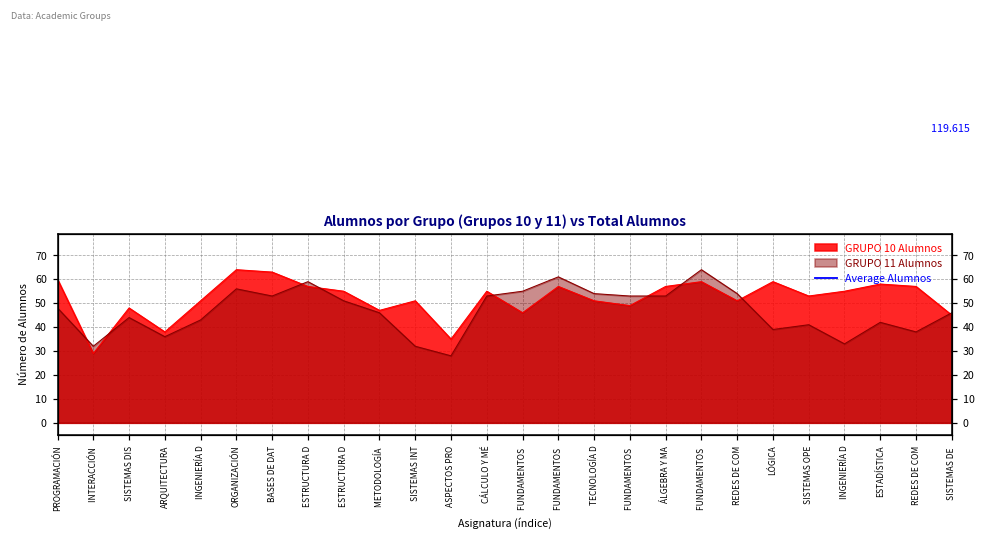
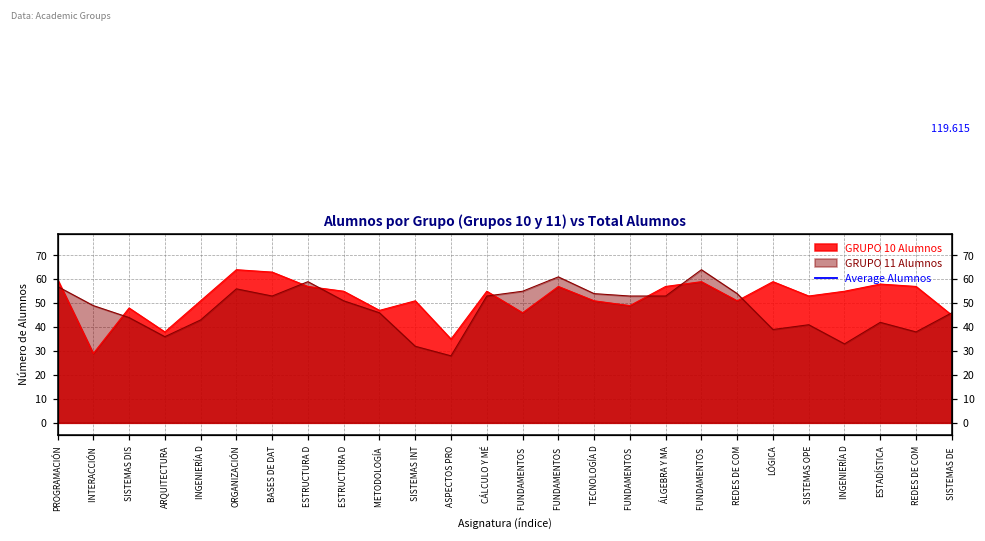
GRUPO 11 Alumnos, PROGRAMACIÓN: 48 -> 57
GRUPO 11 Alumnos, INTERACCIÓN: 32 -> 49
